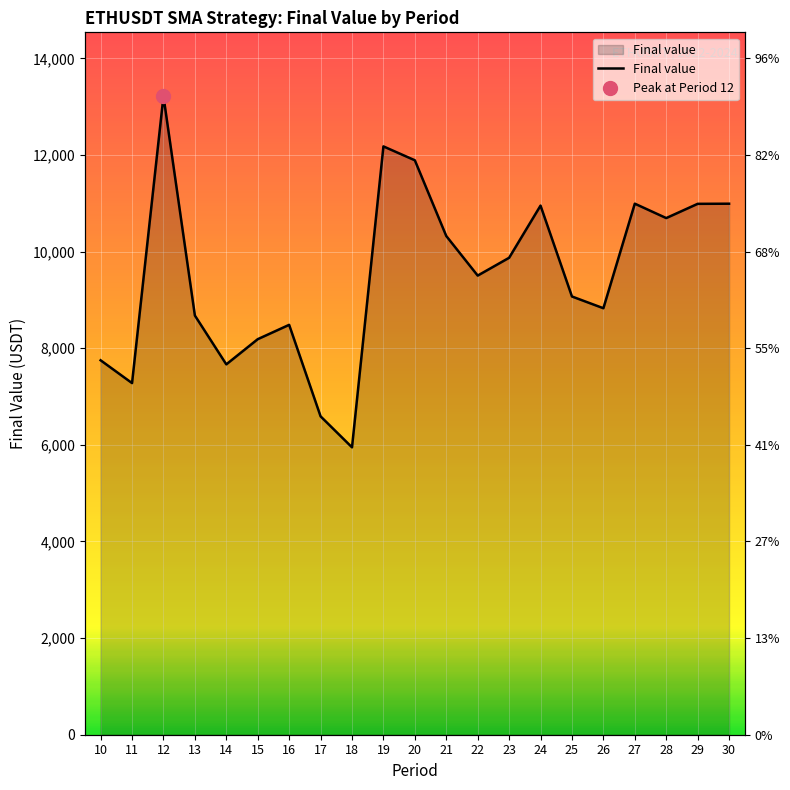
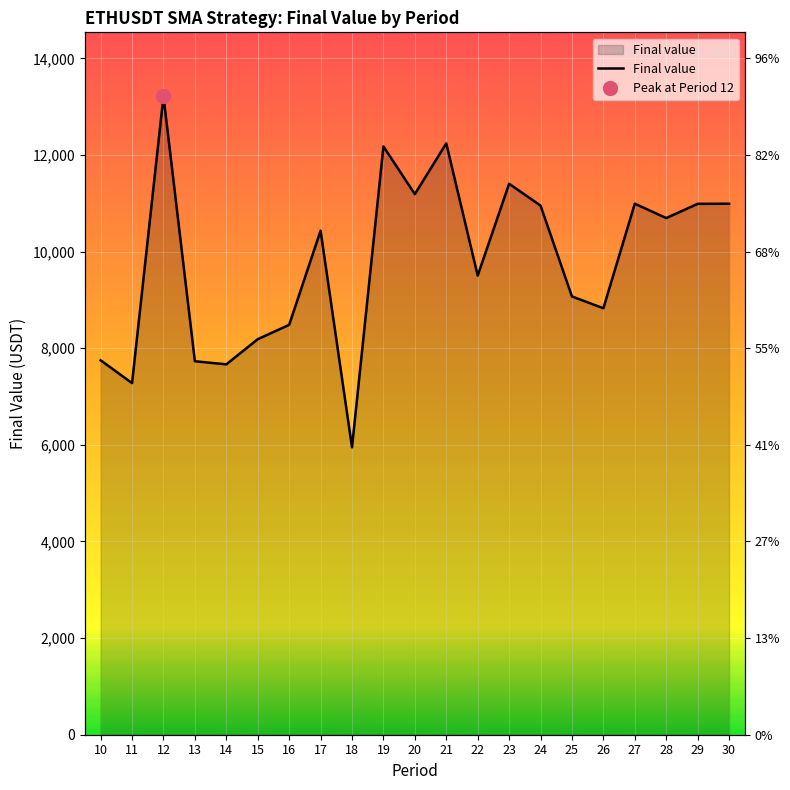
Final value, 13: 8,700 -> 7,700
Final value, 17: 6,600 -> 10,400
Final value, 20: 11,900 -> 11,200
Final value, 21: 10,300 -> 12,200
Final value, 23: 9,900 -> 11,400
